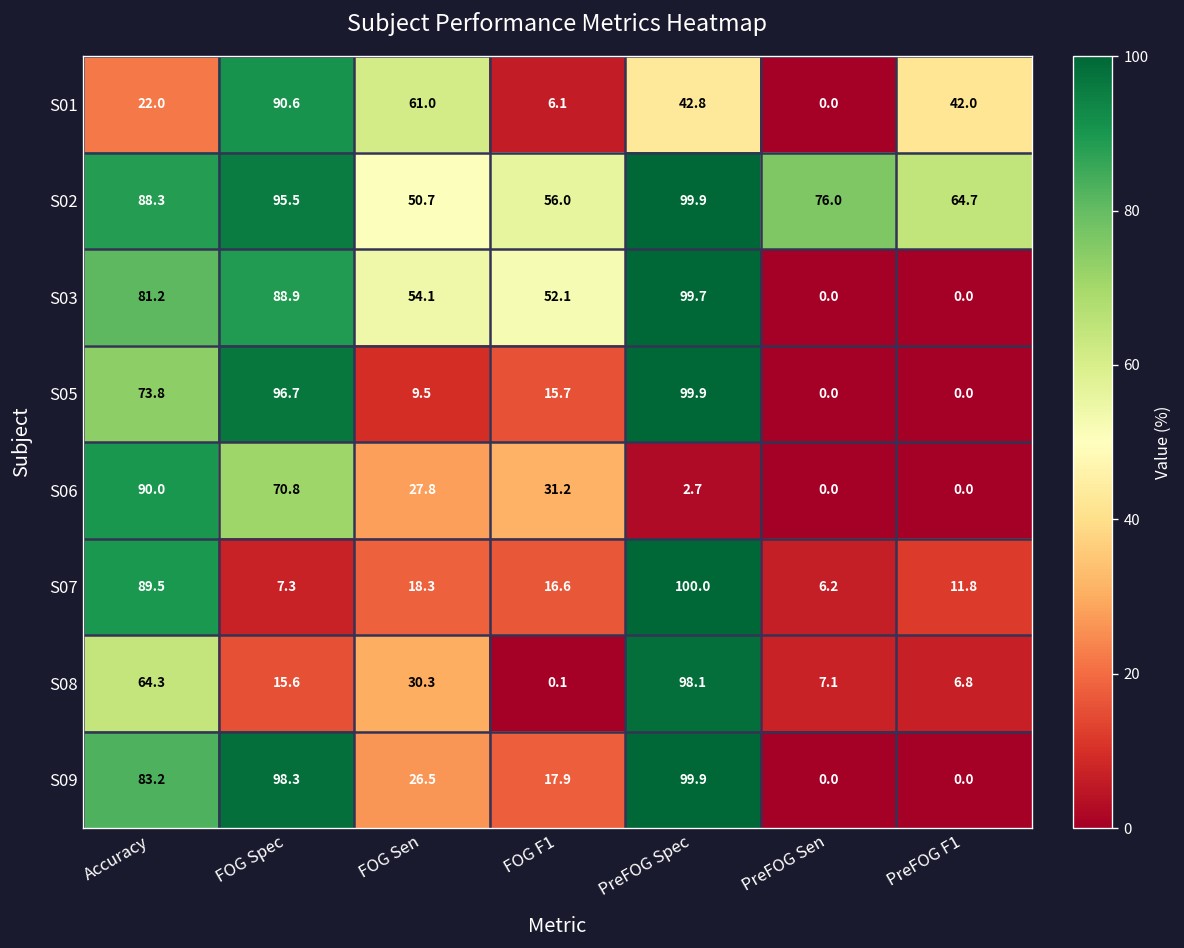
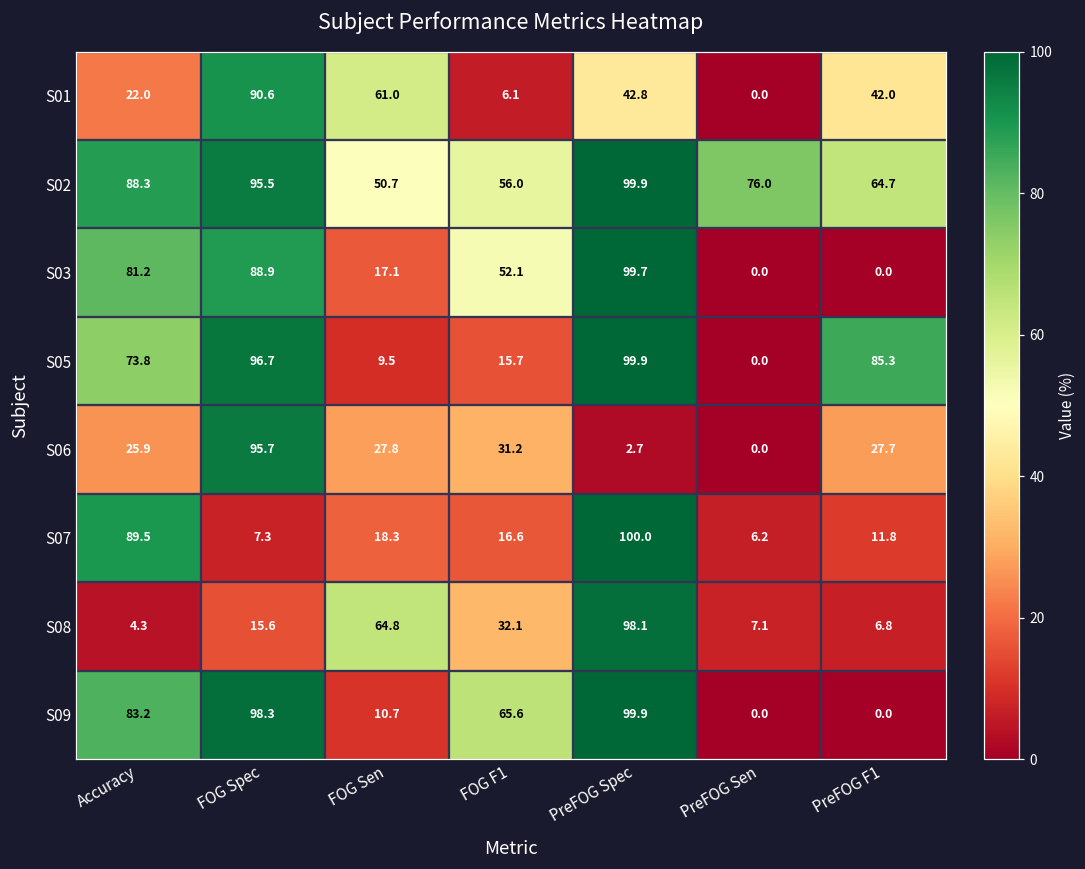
S03, FOG Sen: 54.1 -> 17.1
S05, PreFOG F1: 0.0 -> 85.3
S06, Accuracy: 90.0 -> 25.9
S06, FOG Spec: 70.8 -> 95.7
S06, PreFOG F1: 0.0 -> 27.7
S08, Accuracy: 64.3 -> 4.3
S08, FOG Sen: 30.3 -> 64.8
S08, FOG F1: 0.1 -> 32.1
S09, FOG Sen: 26.5 -> 10.7
S09, FOG F1: 17.9 -> 65.6
